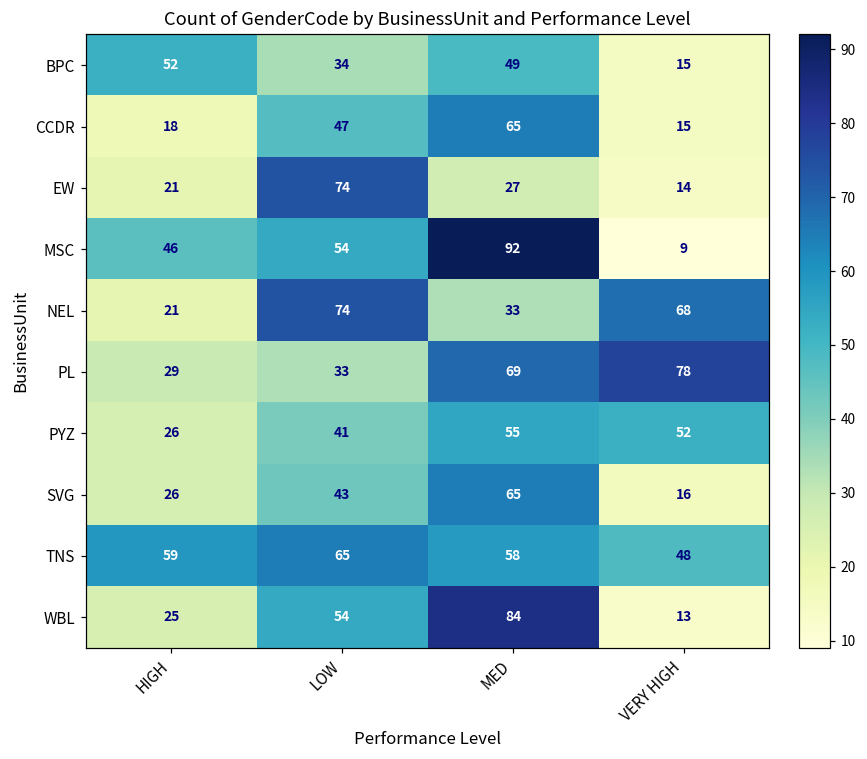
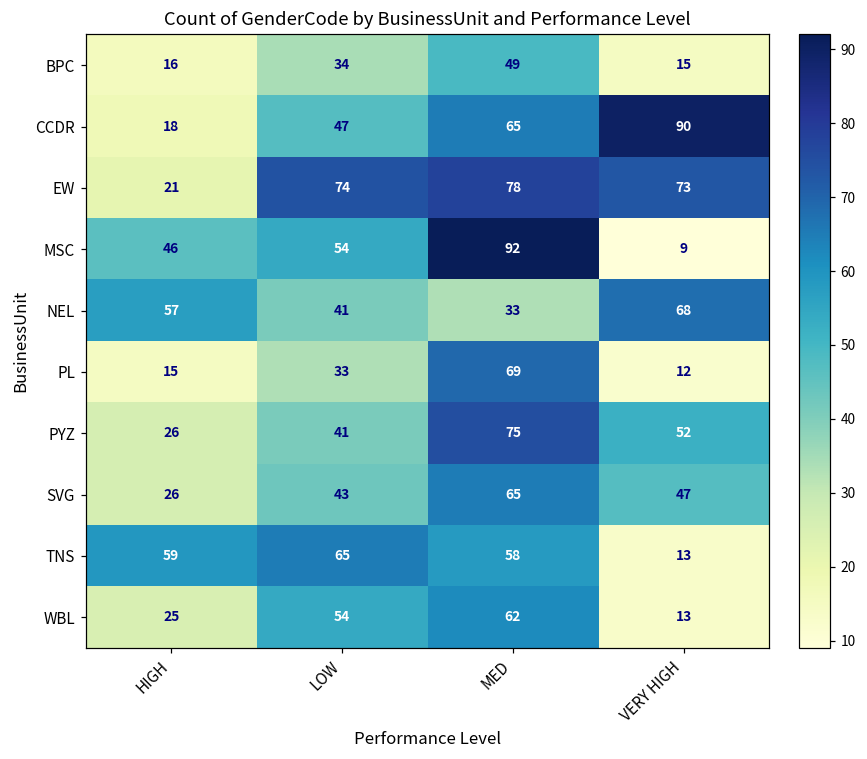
BPC, HIGH: 52 -> 16
CCDR, VERY HIGH: 15 -> 90
EW, MED: 27 -> 78
EW, VERY HIGH: 14 -> 73
NEL, HIGH: 21 -> 57
NEL, LOW: 74 -> 41
PL, HIGH: 29 -> 15
PL, VERY HIGH: 78 -> 12
PYZ, MED: 55 -> 75
SVG, VERY HIGH: 16 -> 47
TNS, VERY HIGH: 48 -> 13
WBL, MED: 84 -> 62
